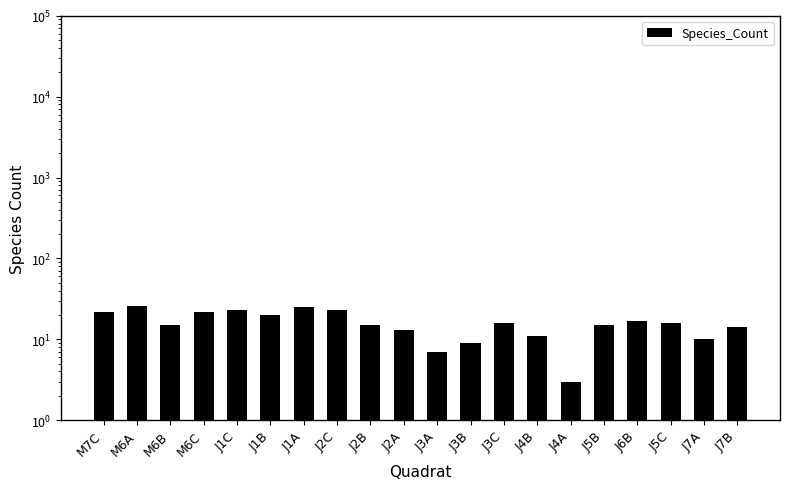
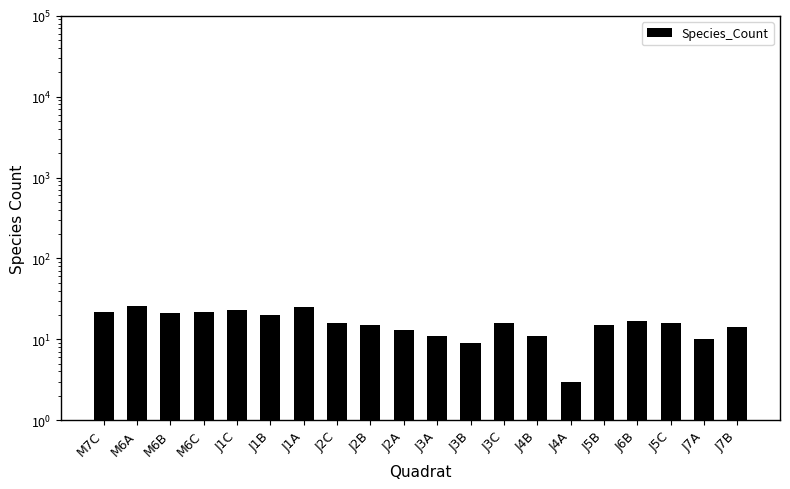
M6B: 15 -> 21
J2C: 23 -> 16
J3A: 7 -> 11
